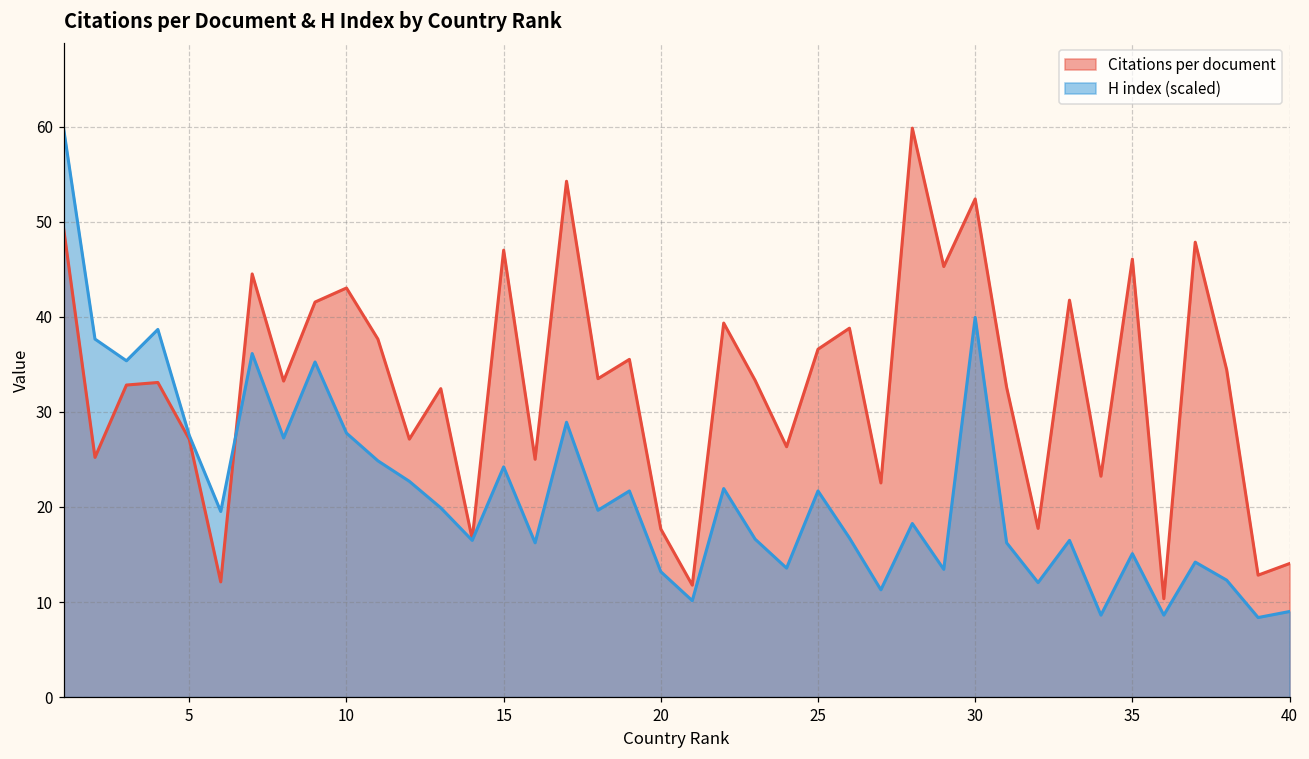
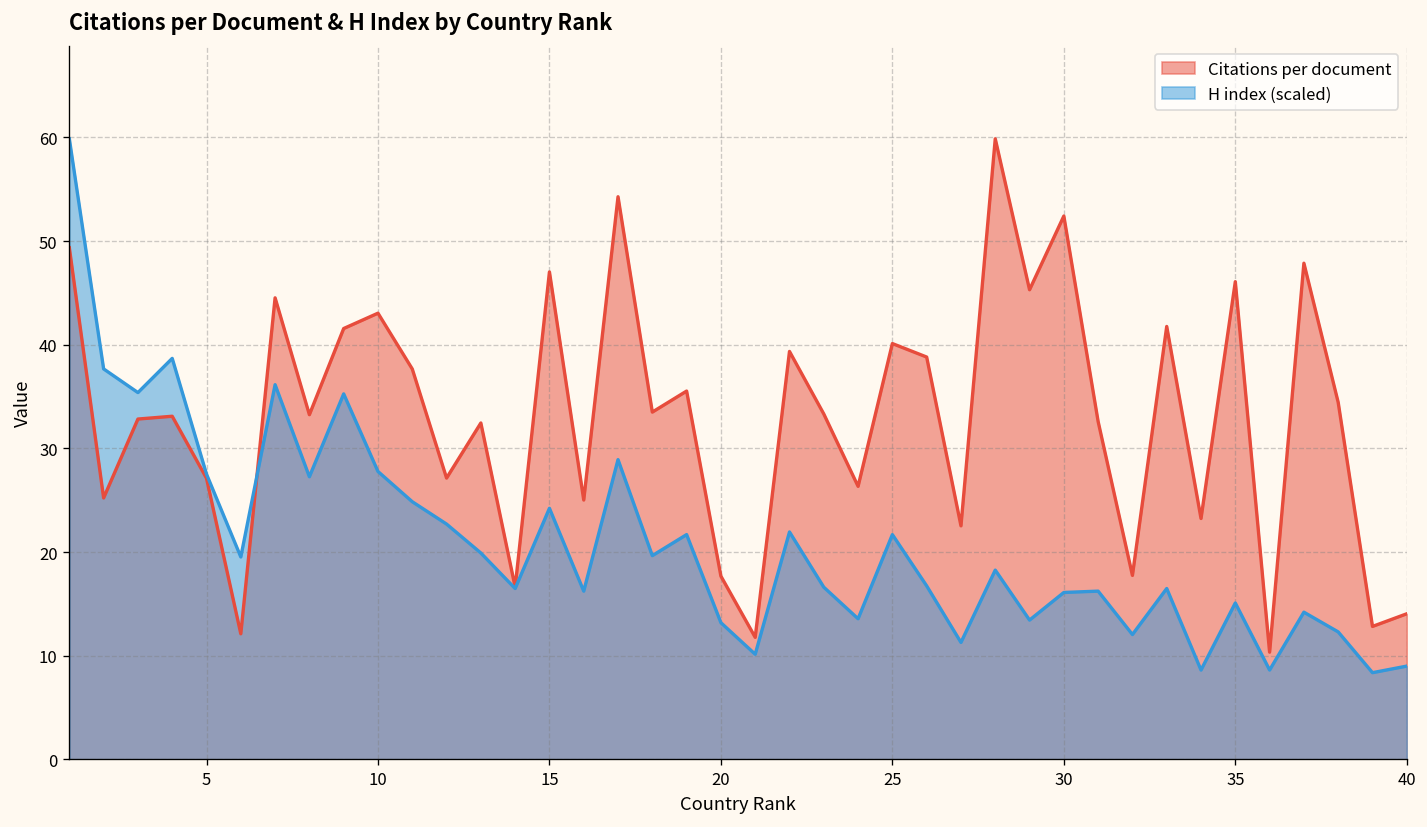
Citations per document, 25: 37 -> 40
H index (scaled), 30: 40 -> 16
